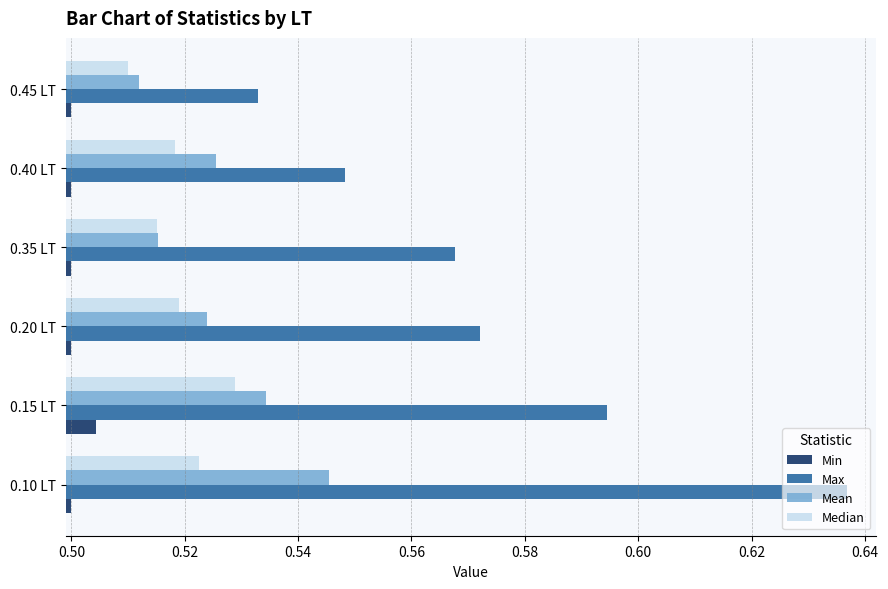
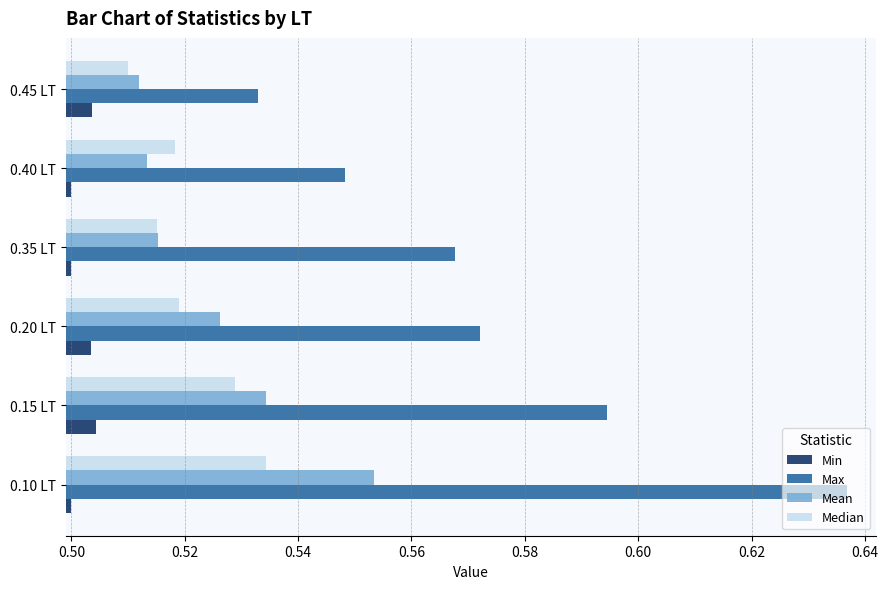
Min, 0.45 LT: 0.500 -> 0.504
Mean, 0.40 LT: 0.526 -> 0.513
Mean, 0.20 LT: 0.524 -> 0.526
Min, 0.20 LT: 0.500 -> 0.503
Median, 0.10 LT: 0.522 -> 0.534
Mean, 0.10 LT: 0.545 -> 0.553
